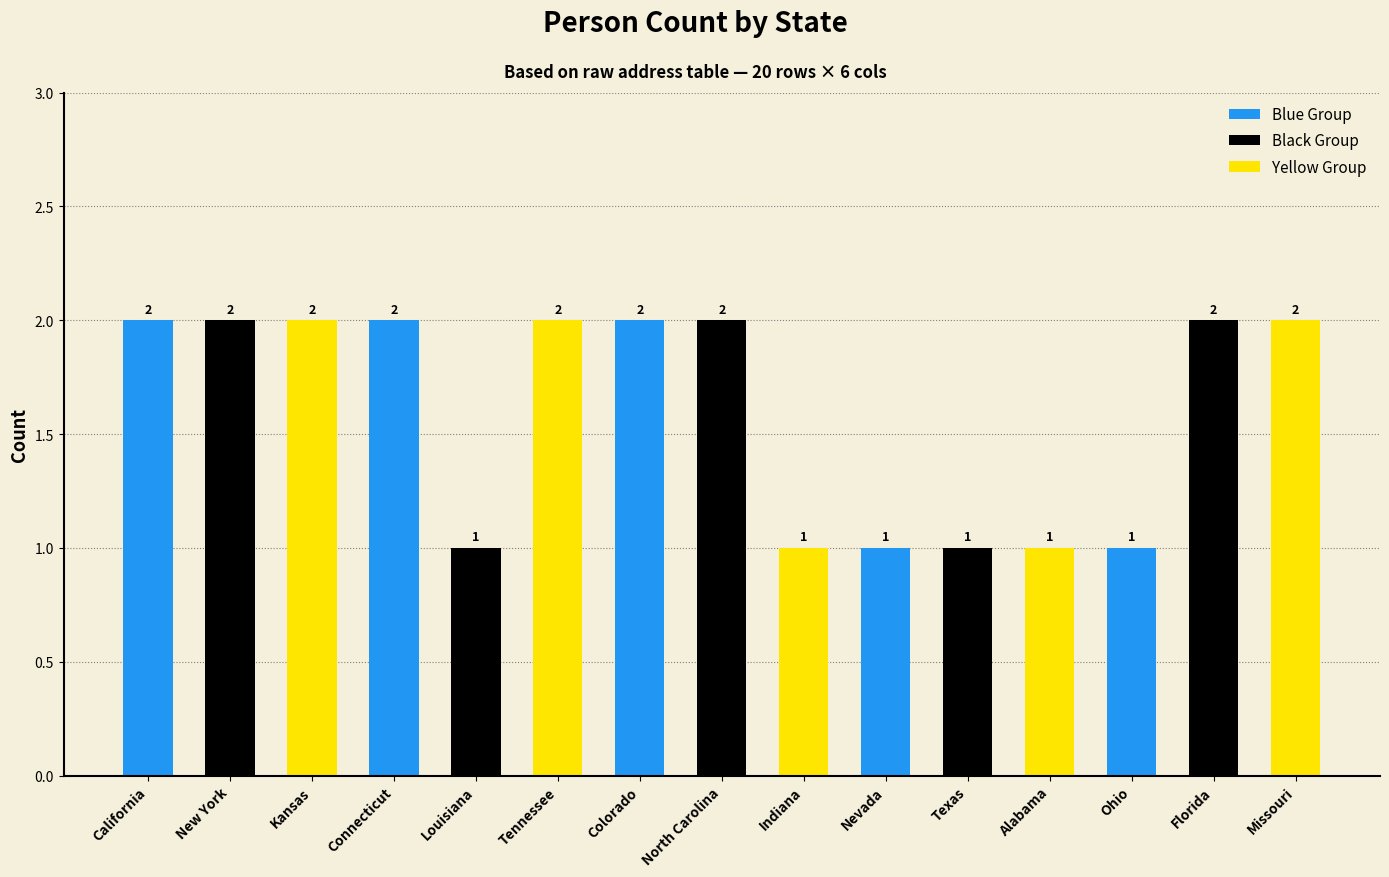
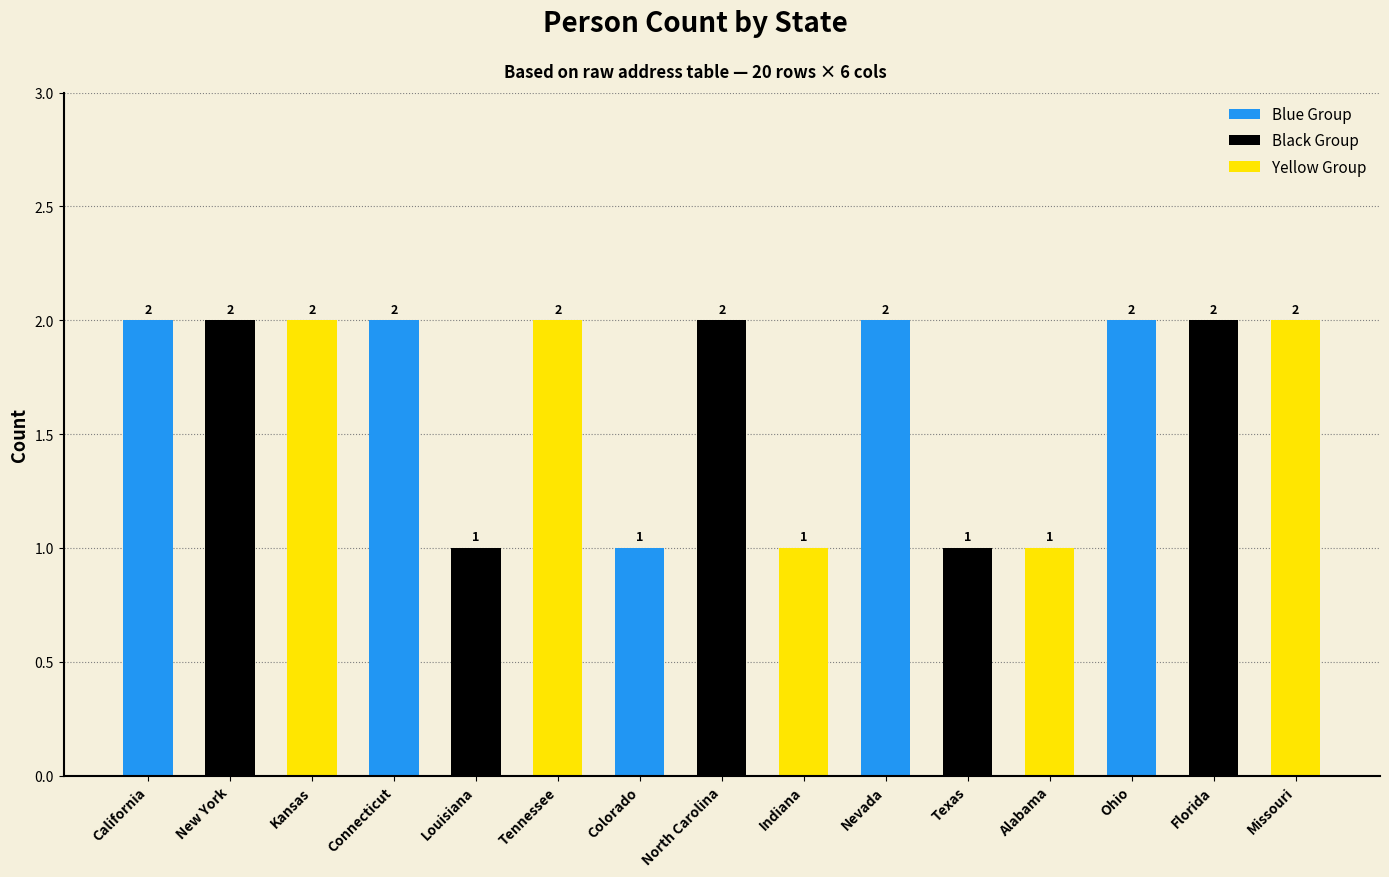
Colorado: 2 -> 1
Nevada: 1 -> 2
Ohio: 1 -> 2
